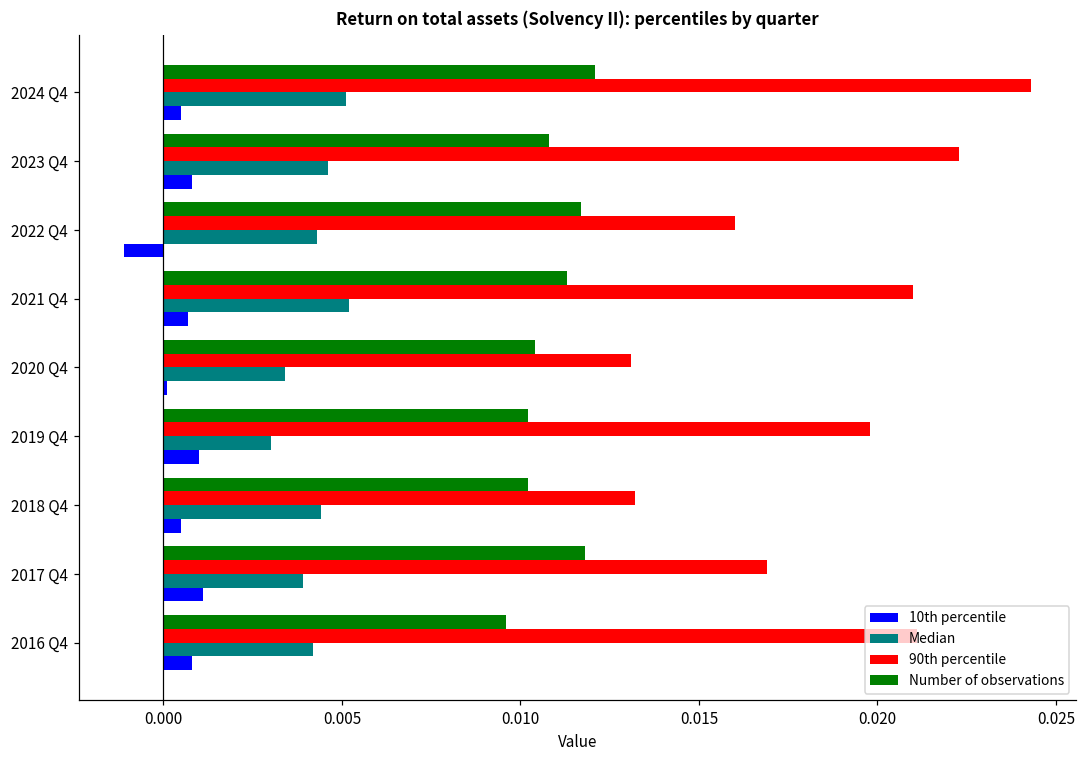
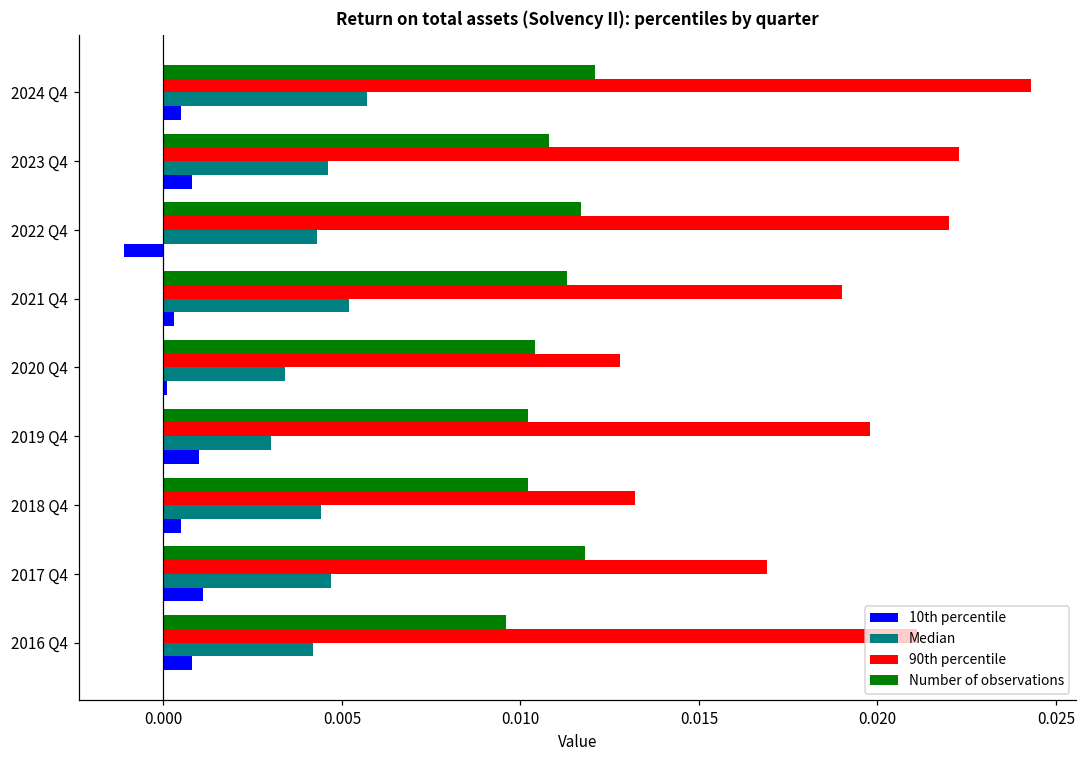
Median, 2024 Q4: 0.0051 -> 0.0057
90th percentile, 2022 Q4: 0.016 -> 0.022
90th percentile, 2021 Q4: 0.021 -> 0.019
10th percentile, 2021 Q4: 0.0007 -> 0.0003
90th percentile, 2020 Q4: 0.0131 -> 0.0128
Median, 2017 Q4: 0.0039 -> 0.0047
